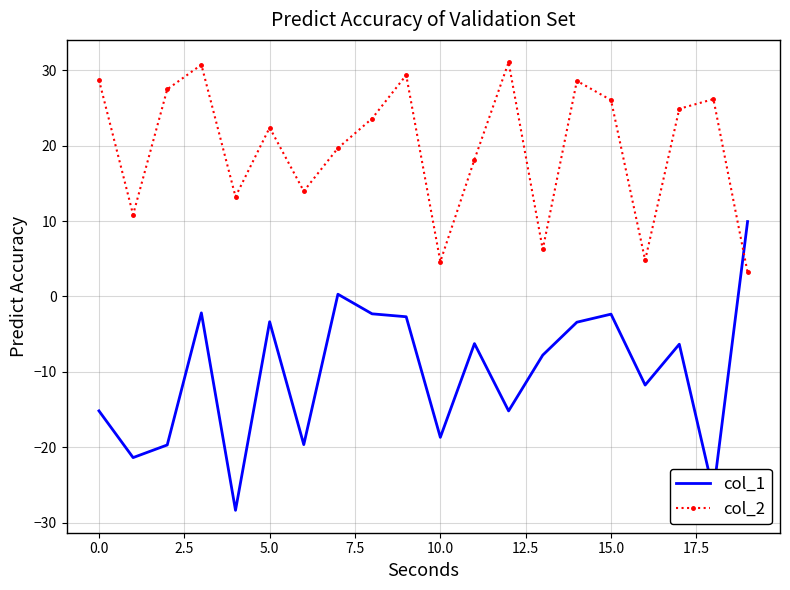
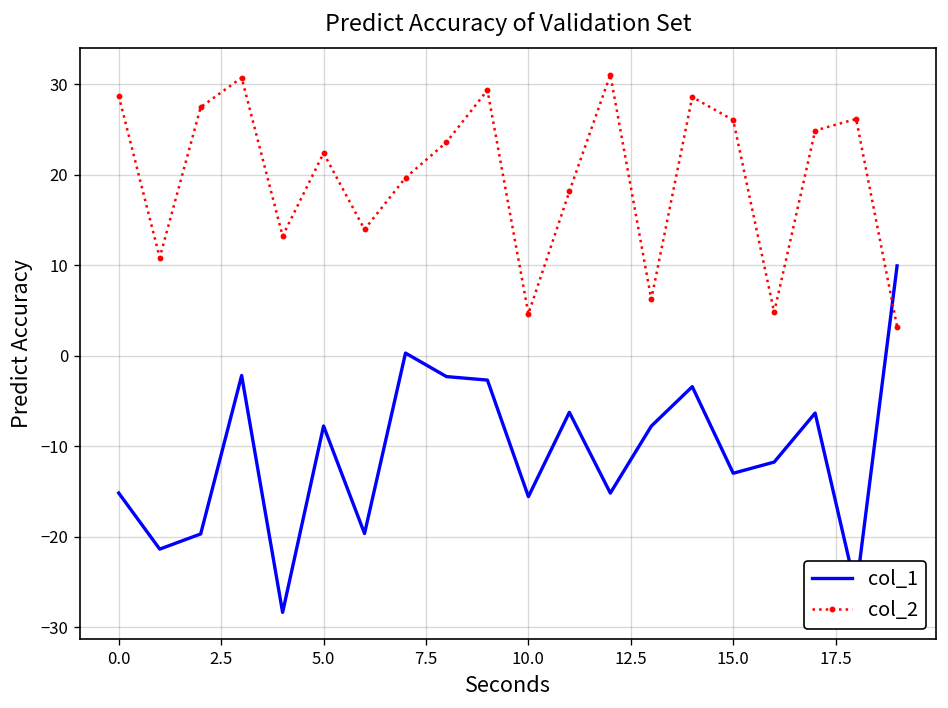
col_1, 5.0: -3 -> -8
col_1, 10.0: -19 -> -16
col_1, 15.0: -2 -> -13
